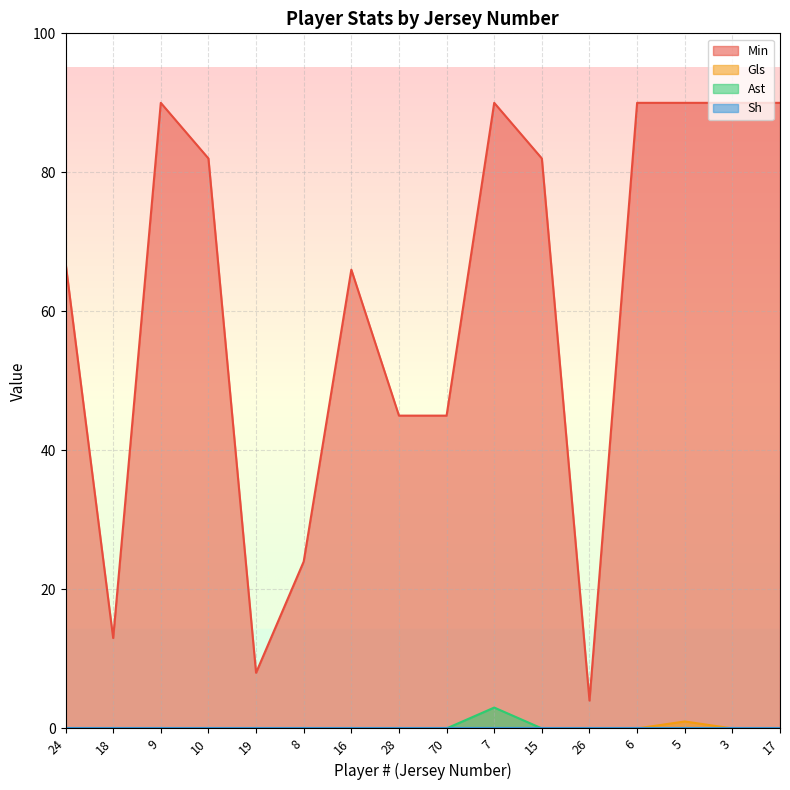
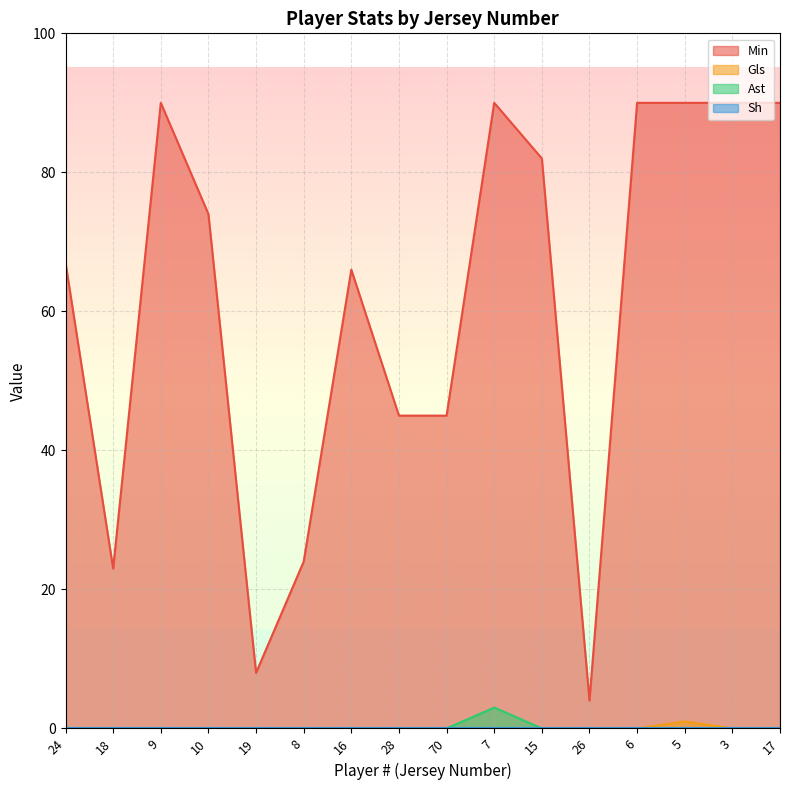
Min, 18: 13 -> 23
Min, 10: 82 -> 74
